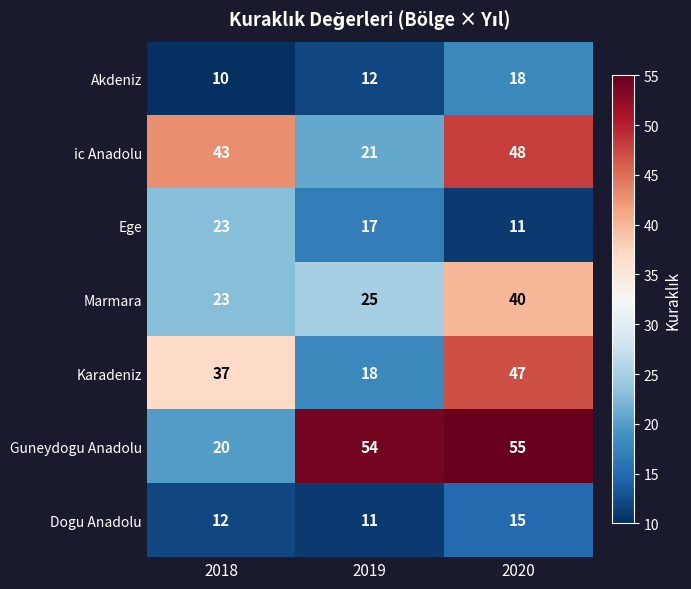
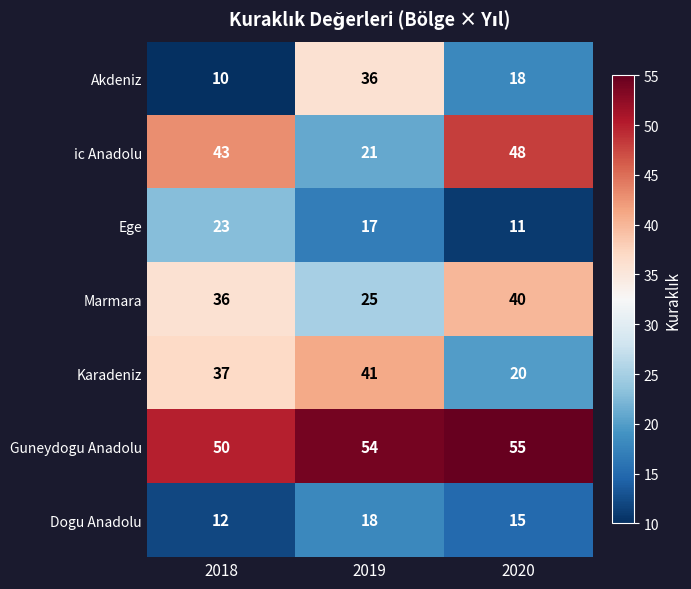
Akdeniz, 2019: 12 -> 36
Marmara, 2018: 23 -> 36
Karadeniz, 2019: 18 -> 41
Karadeniz, 2020: 47 -> 20
Guneydogu Anadolu, 2018: 20 -> 50
Dogu Anadolu, 2019: 11 -> 18
